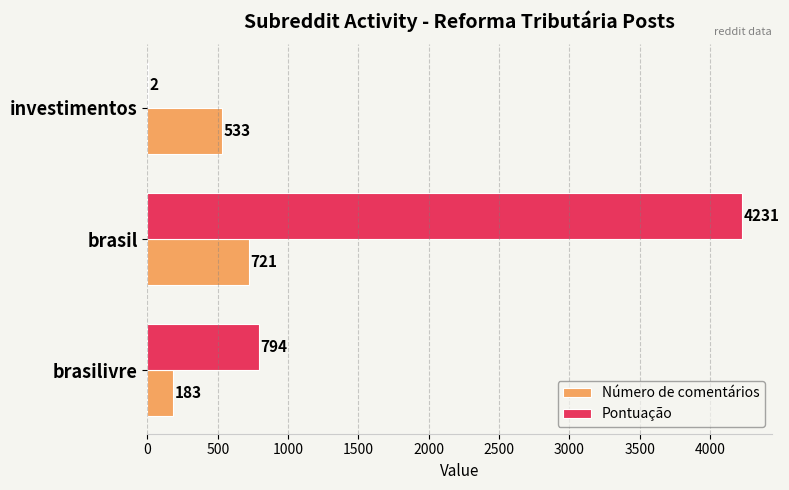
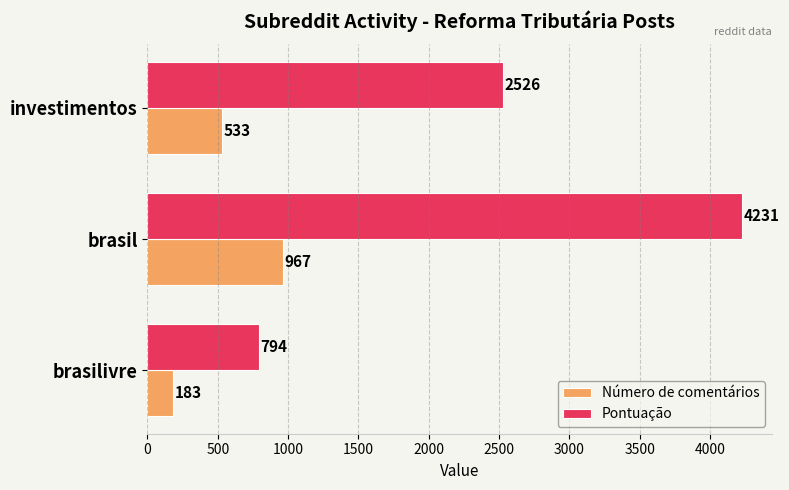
Pontuação, investimentos: 2 -> 2526
Número de comentários, brasil: 721 -> 967
